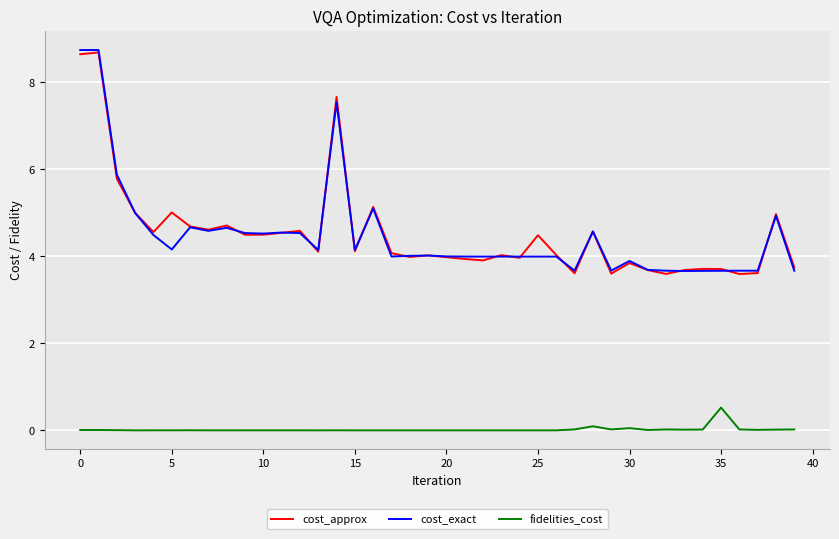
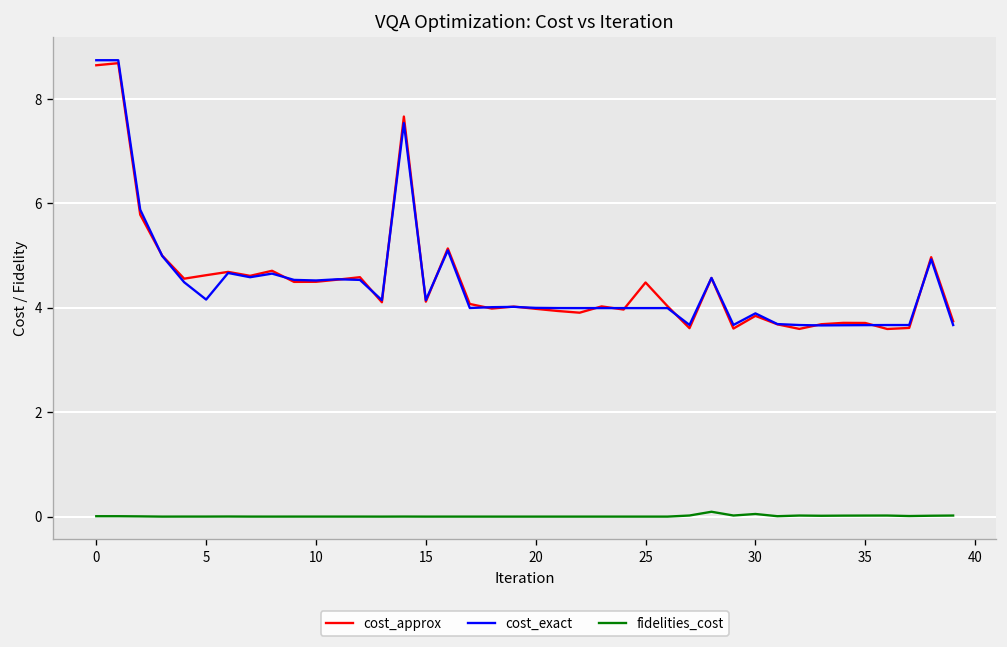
cost_approx, 5: 5.0 -> 4.6
fidelities_cost, 35: 0.5 -> 0.0
